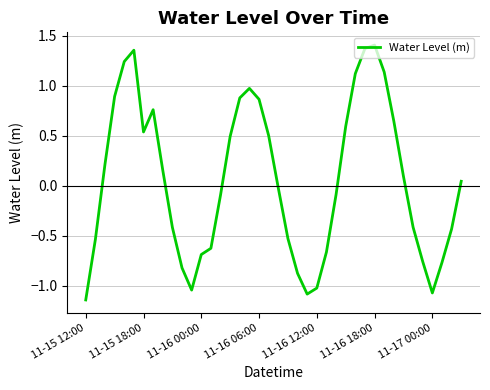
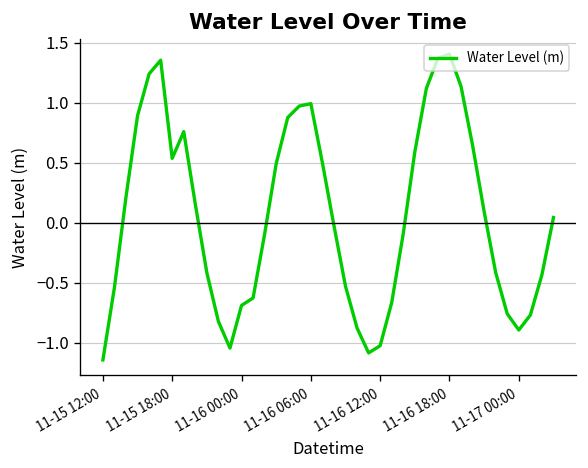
11-16 06:00: 0.86 -> 0.99
11-17 00:00: -1.07 -> -0.89
